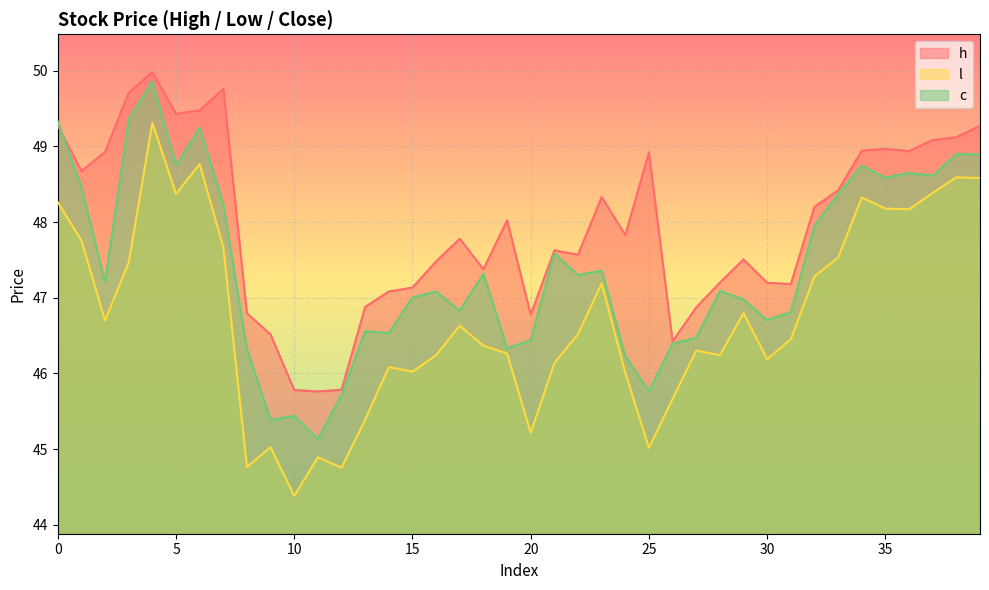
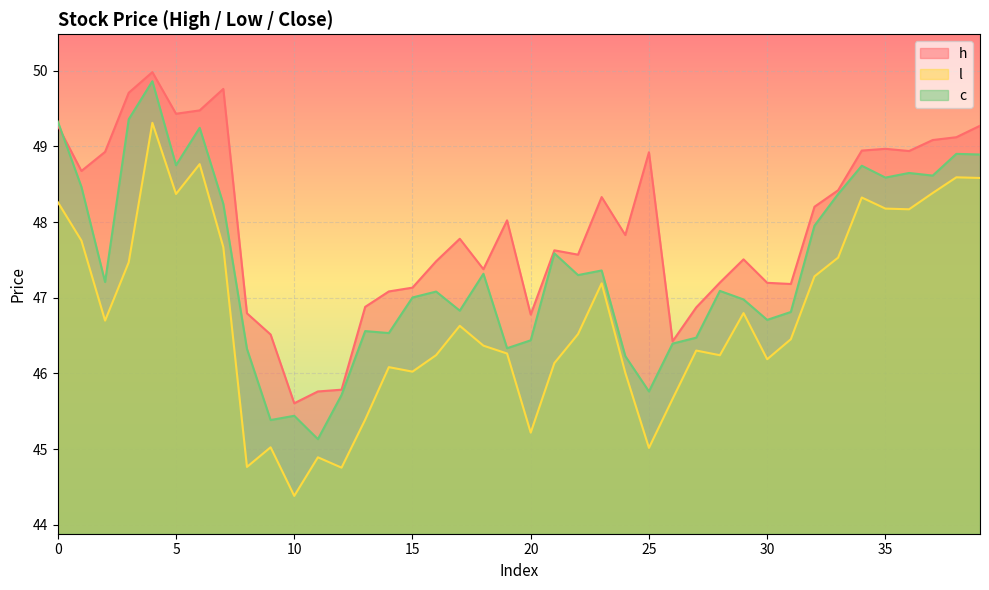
h, 10: 45.8 -> 45.6
